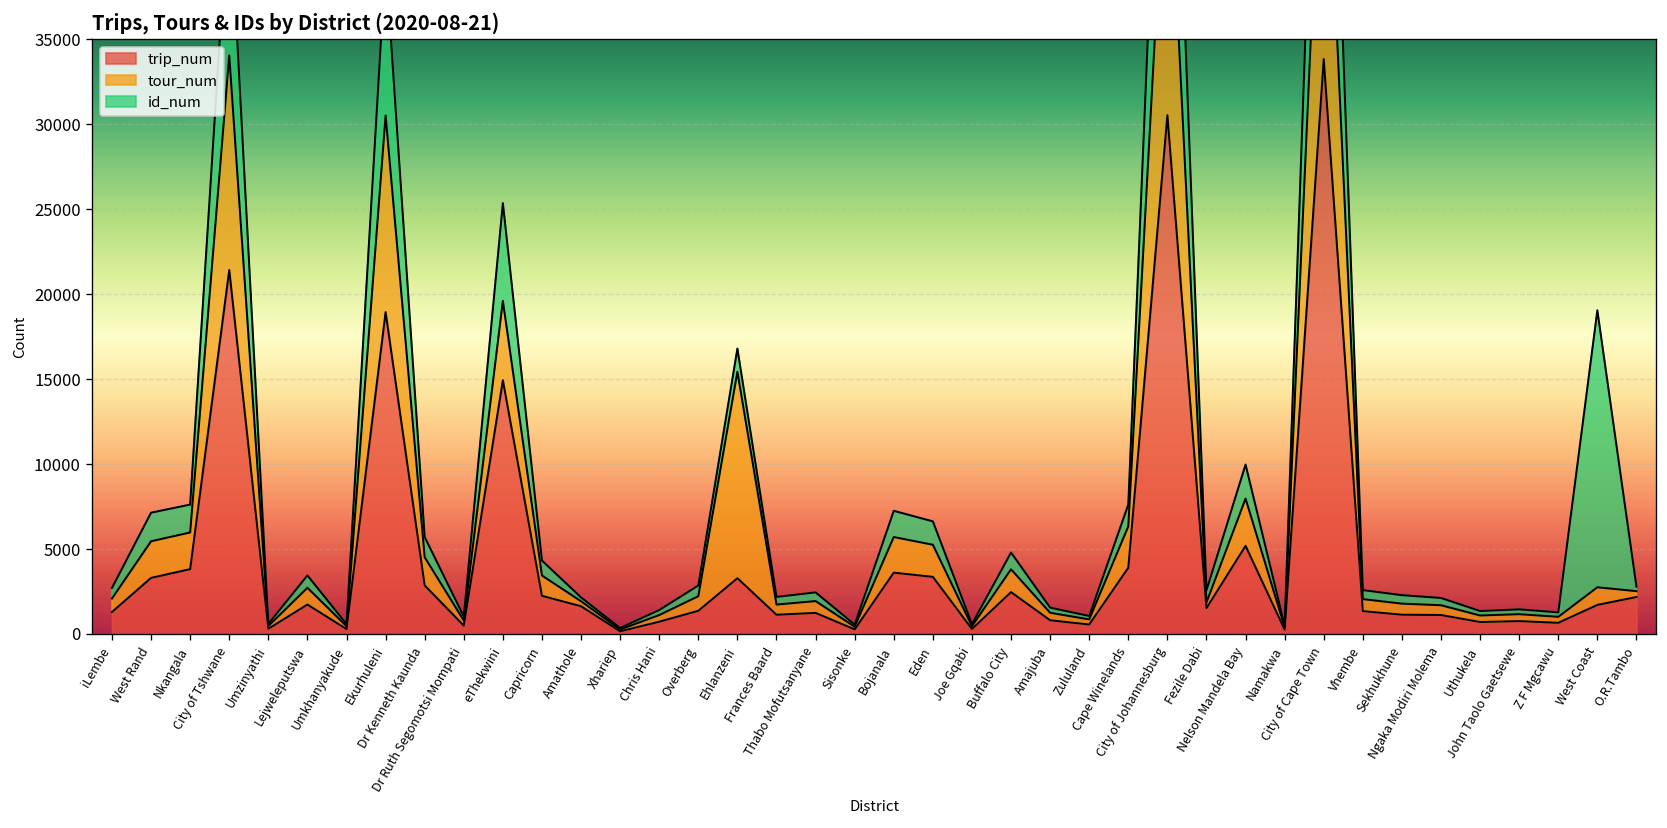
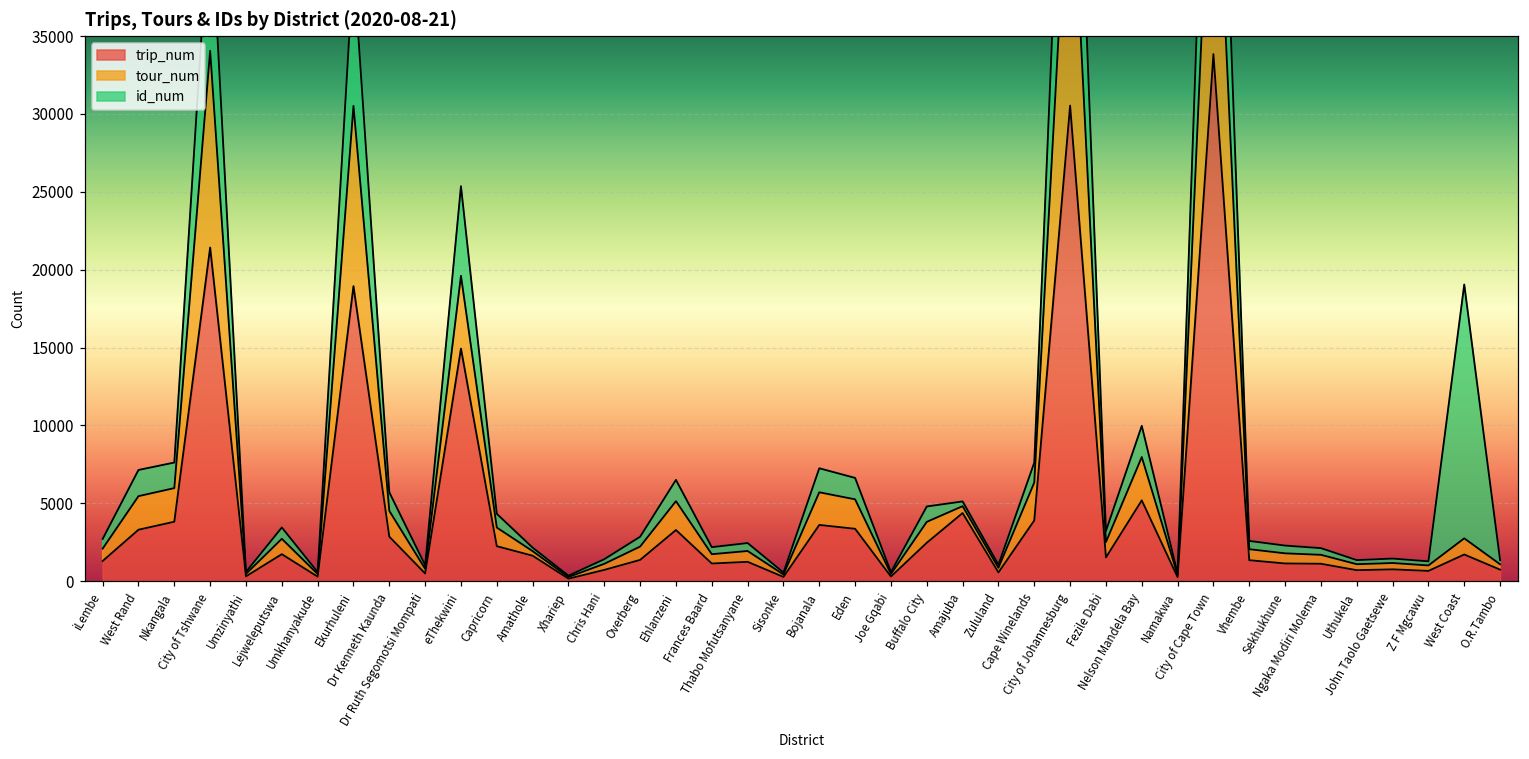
tour_num, Ehlanzeni: 12200 -> 1900
trip_num, Amajuba: 800 -> 4400
tour_num, Fezile Dabi: 300 -> 1000
trip_num, O.R.Tambo: 2200 -> 700
